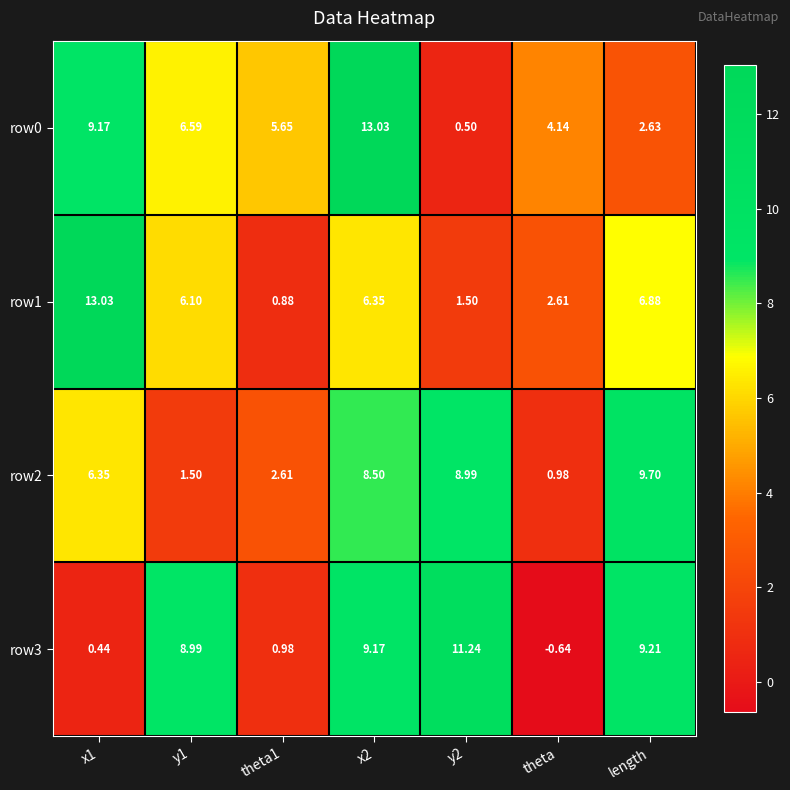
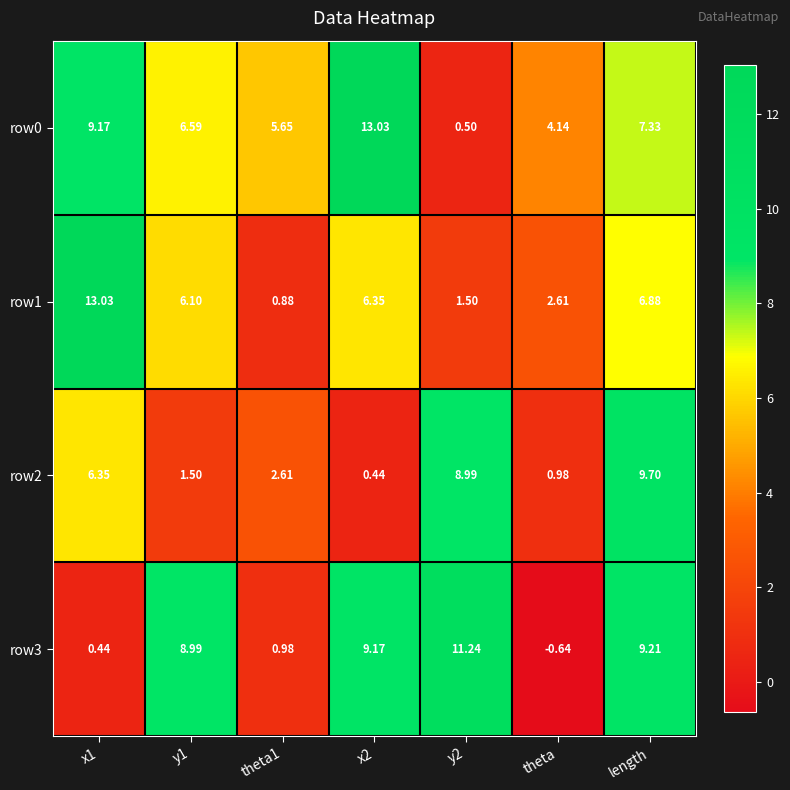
row0, length: 2.63 -> 7.33
row2, x2: 8.50 -> 0.44
